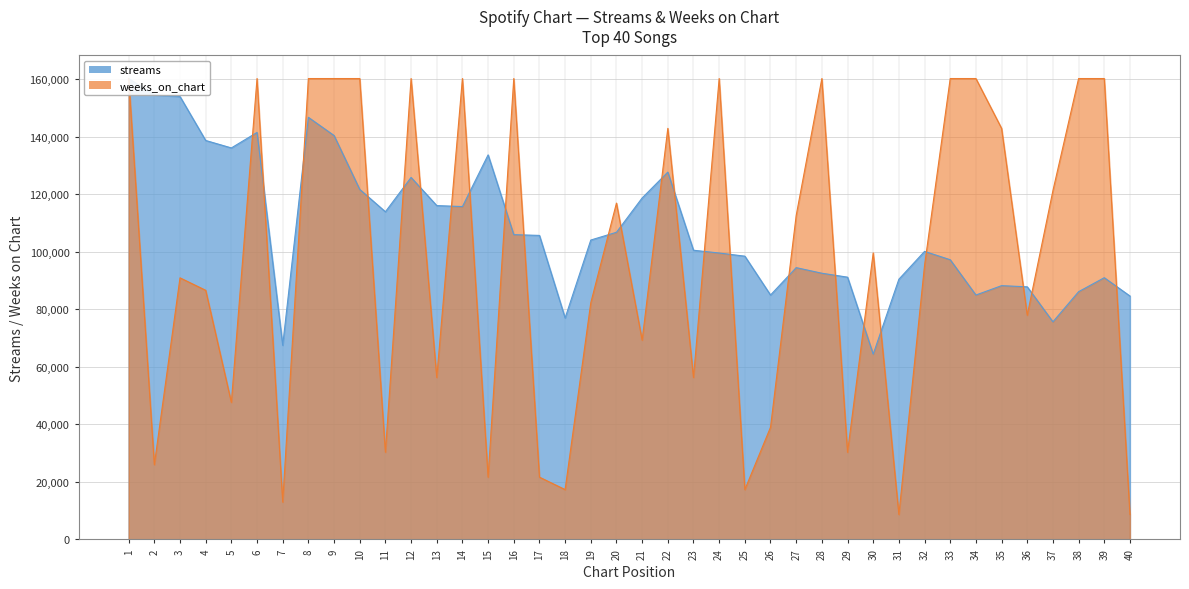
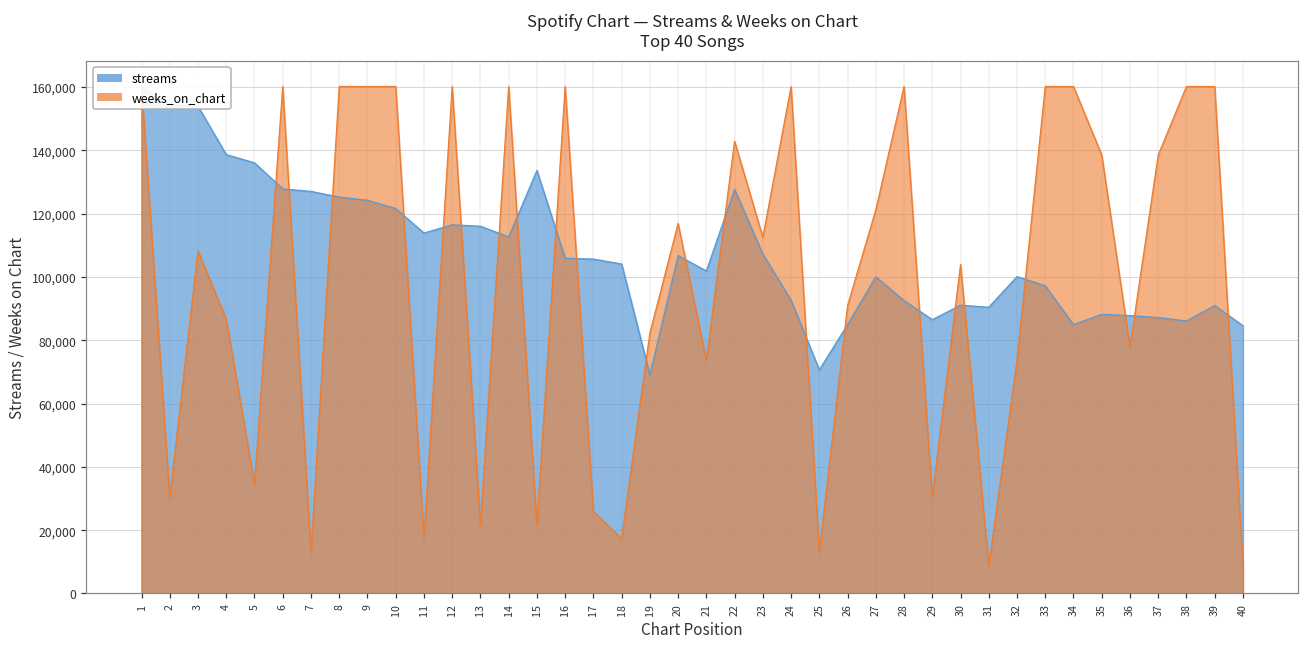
weeks_on_chart, 2: 26,000 -> 30,000
weeks_on_chart, 3: 91,000 -> 108,000
weeks_on_chart, 5: 48,000 -> 35,000
streams, 6: 141,000 -> 128,000
streams, 7: 67,000 -> 127,000
streams, 8: 147,000 -> 125,000
streams, 9: 140,000 -> 124,000
weeks_on_chart, 11: 30,000 -> 17,000
streams, 12: 126,000 -> 116,000
weeks_on_chart, 13: 56,000 -> 22,000
streams, 14: 116,000 -> 113,000
weeks_on_chart, 17: 22,000 -> 26,000
streams, 18: 77,000 -> 104,000
streams, 19: 104,000 -> 69,000
streams, 21: 119,000 -> 102,000
weeks_on_chart, 21: 69,000 -> 74,000
streams, 23: 101,000 -> 107,000
weeks_on_chart, 23: 56,000 -> 113,000
streams, 24: 100,000 -> 93,000
streams, 25: 98,000 -> 71,000
weeks_on_chart, 25: 17,000 -> 13,000
weeks_on_chart, 26: 39,000 -> 91,000
streams, 27: 94,000 -> 100,000
weeks_on_chart, 27: 113,000 -> 121,000
streams, 29: 91,000 -> 87,000
streams, 30: 64,000 -> 91,000
weeks_on_chart, 30: 100,000 -> 104,000
weeks_on_chart, 32: 95,000 -> 74,000
weeks_on_chart, 35: 143,000 -> 139,000
streams, 37: 76,000 -> 87,000
weeks_on_chart, 37: 121,000 -> 139,000
